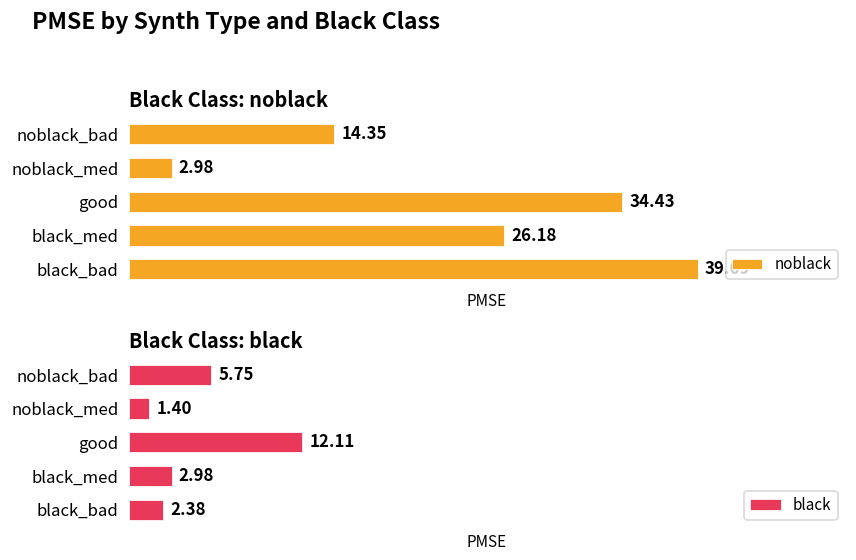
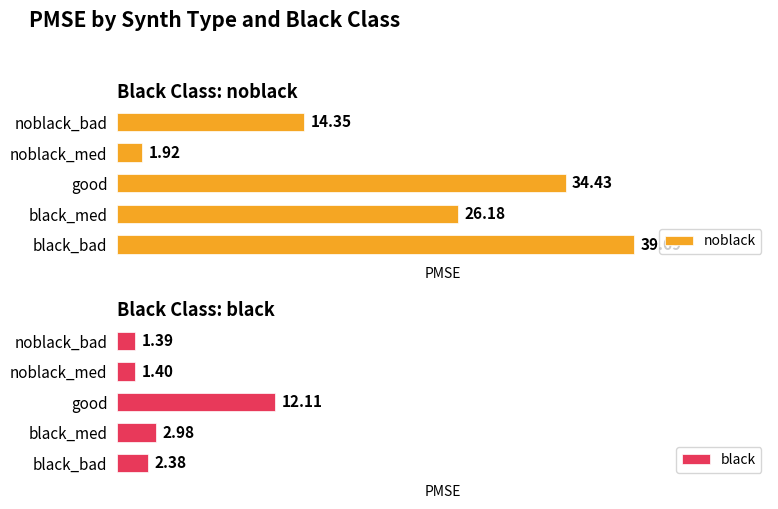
Black Class: noblack, noblack_med: 2.98 -> 1.92
Black Class: black, noblack_bad: 5.75 -> 1.39
